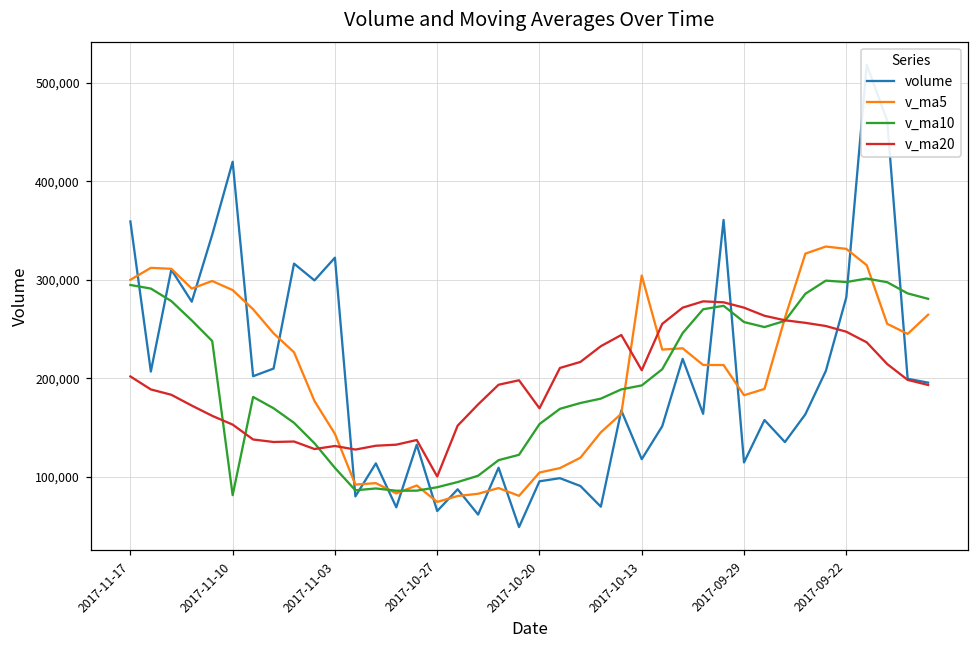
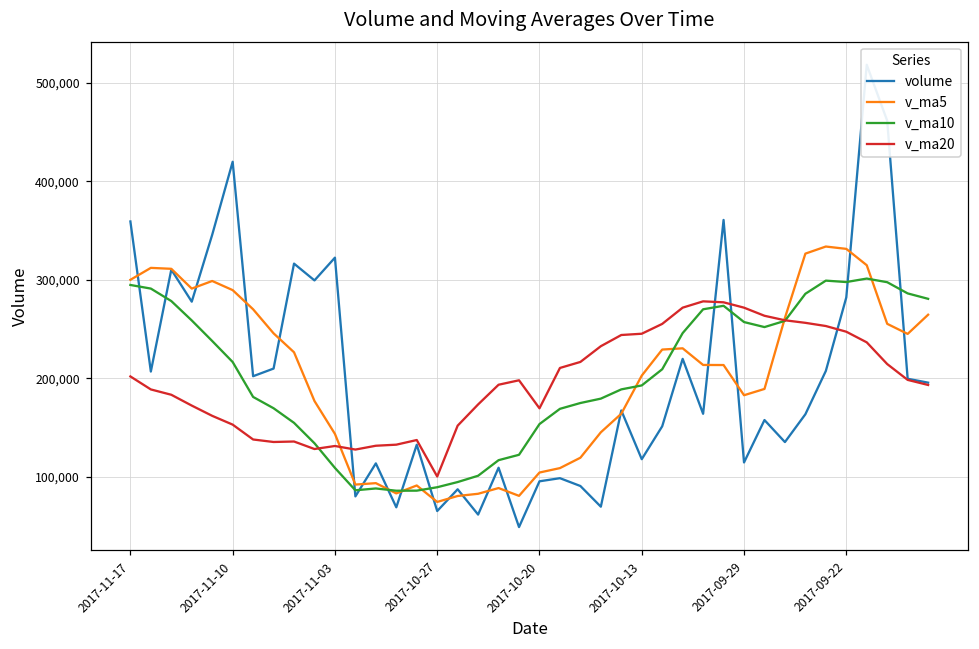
v_ma10, 2017-11-10: 80,000 -> 220,000
v_ma5, 2017-10-13: 300,000 -> 200,000
v_ma20, 2017-10-13: 210,000 -> 250,000
